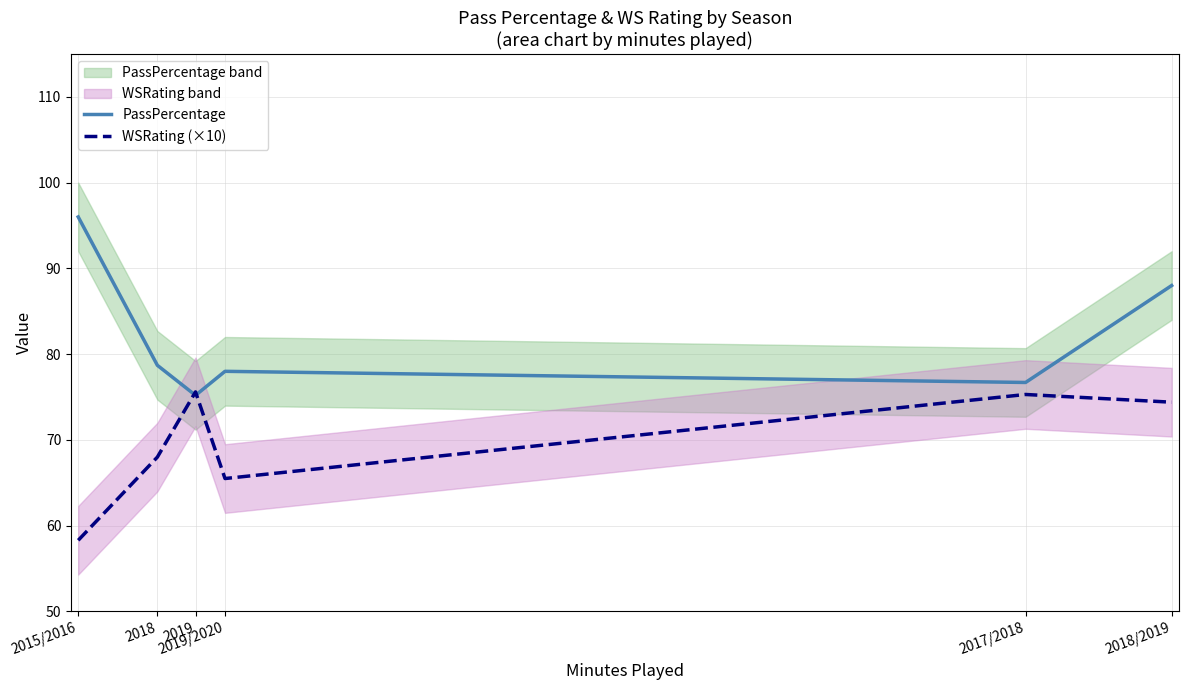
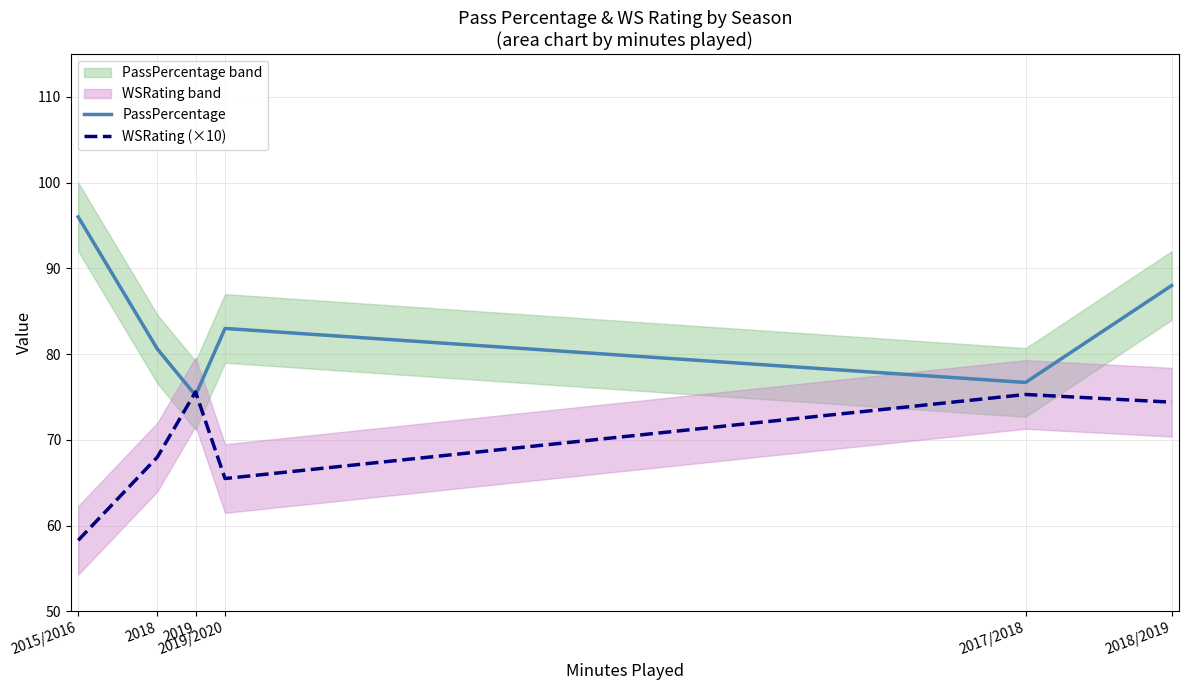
PassPercentage, 2018: 79 -> 81
PassPercentage, 2019/2020: 78 -> 83
